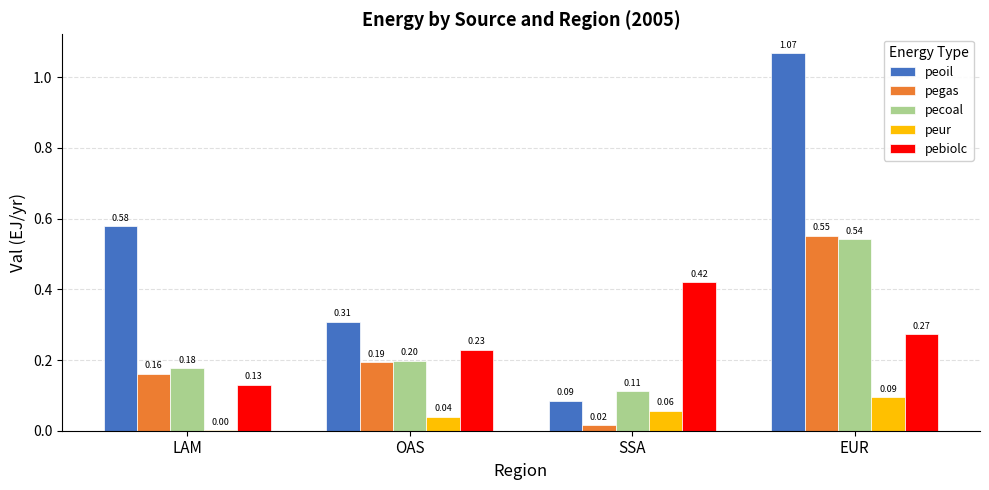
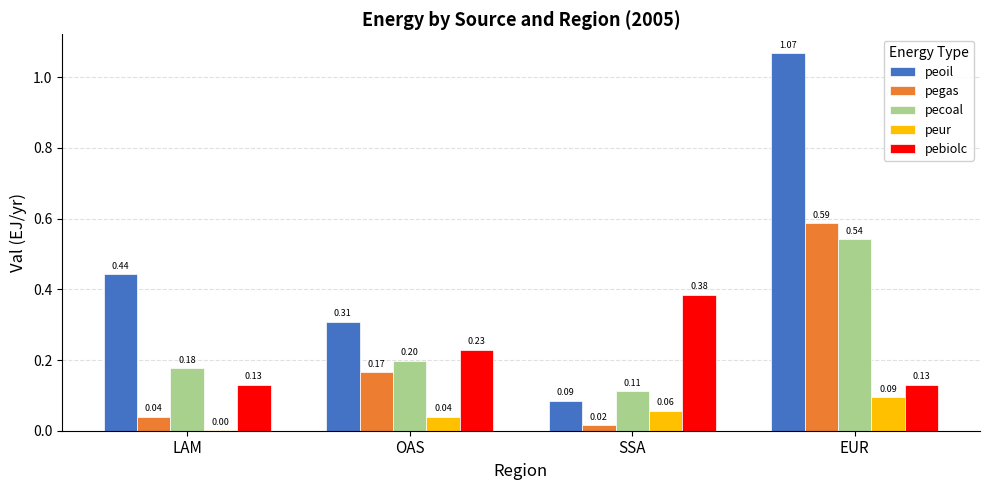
peoil, LAM: 0.58 -> 0.44
pegas, LAM: 0.16 -> 0.04
pegas, OAS: 0.19 -> 0.17
pebiolc, SSA: 0.42 -> 0.38
pegas, EUR: 0.55 -> 0.59
pebiolc, EUR: 0.27 -> 0.13
